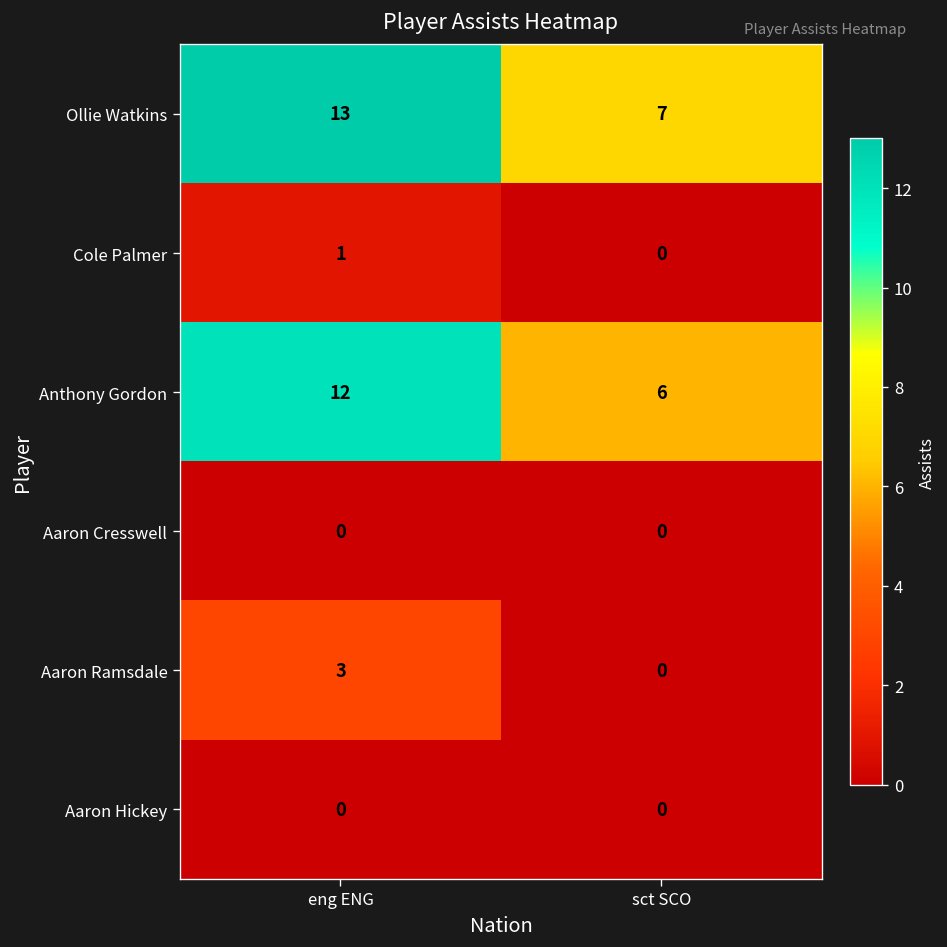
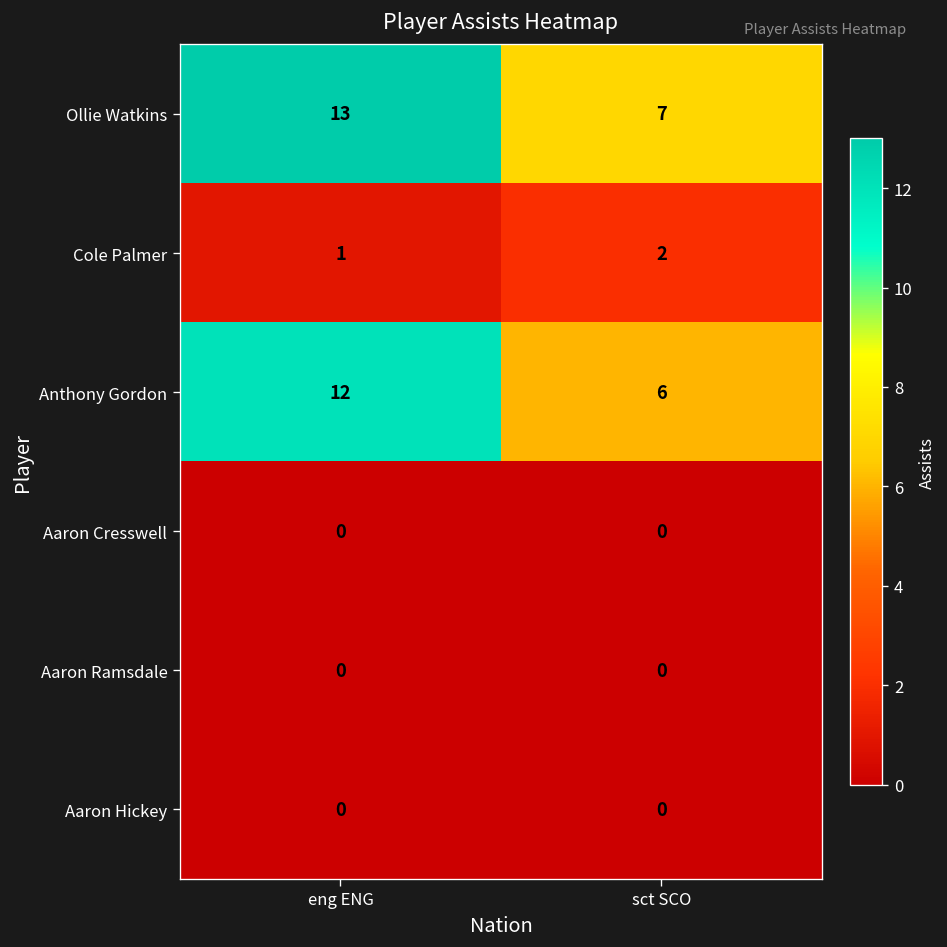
Cole Palmer, sct SCO: 0 -> 2
Aaron Ramsdale, eng ENG: 3 -> 0
